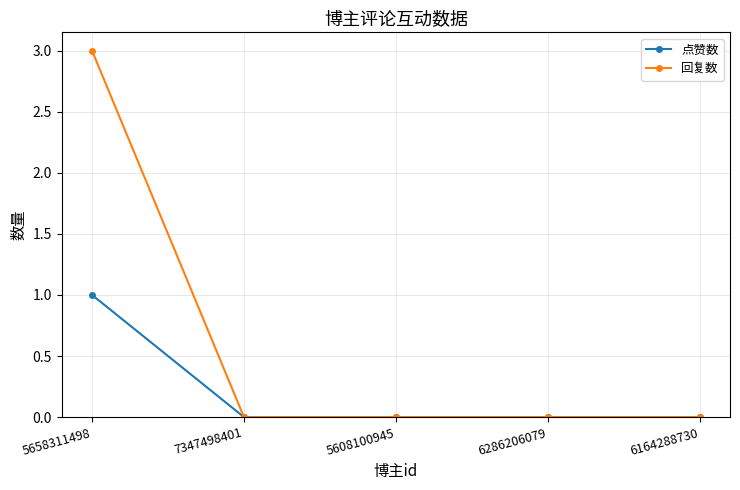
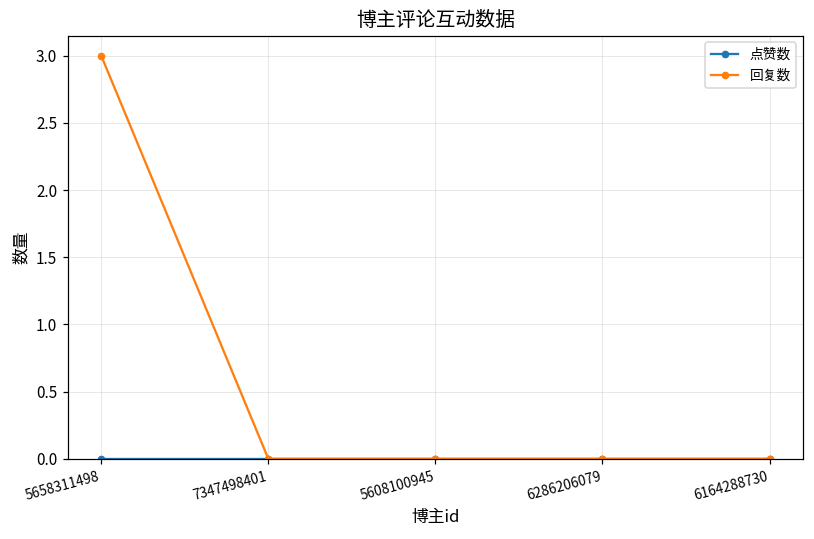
点赞数, 5658311498: 1 -> 0
